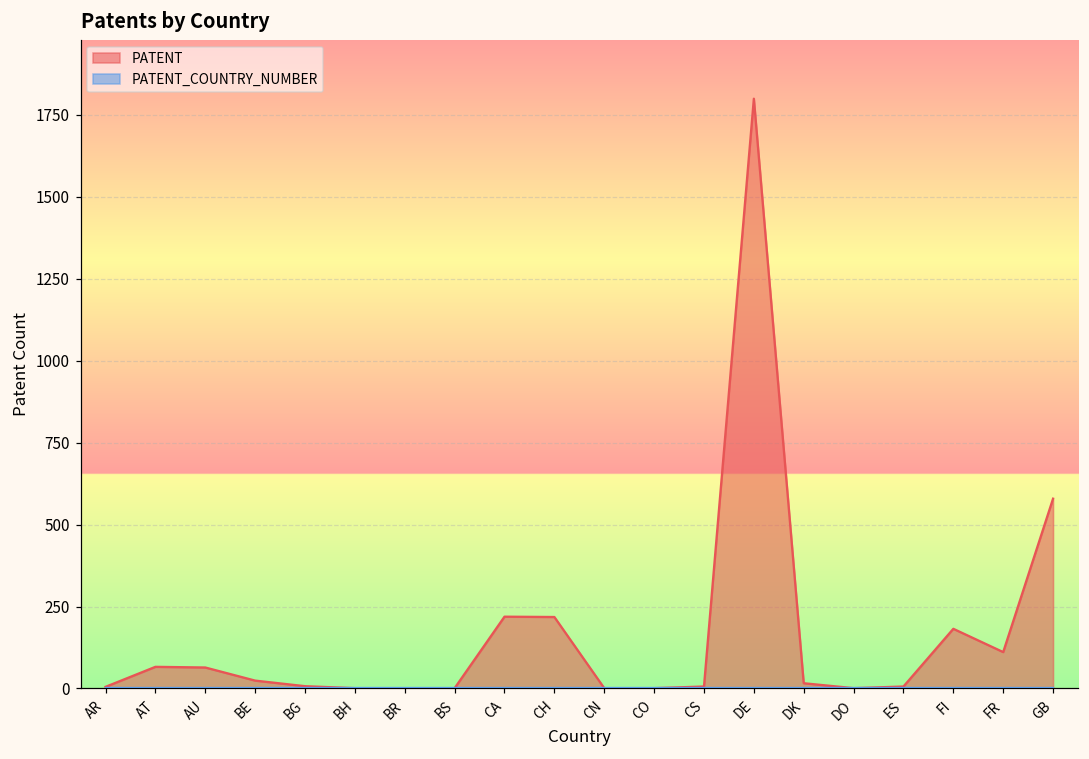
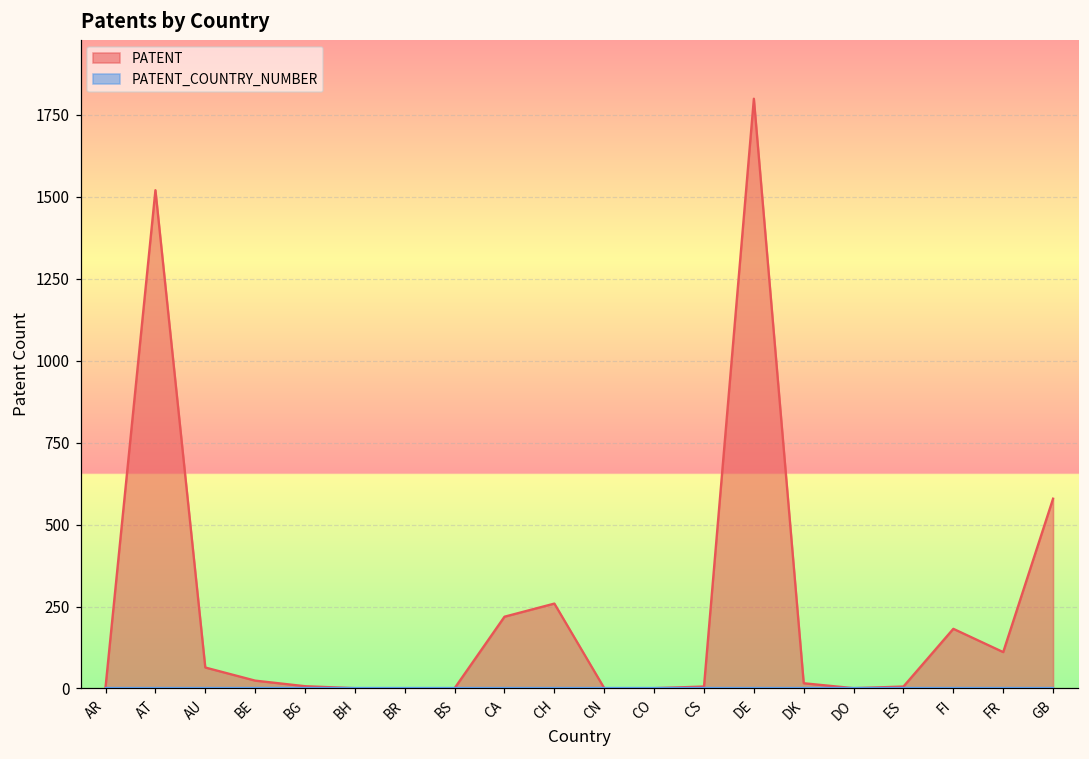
PATENT, AT: 70 -> 1520
PATENT, CH: 220 -> 260
